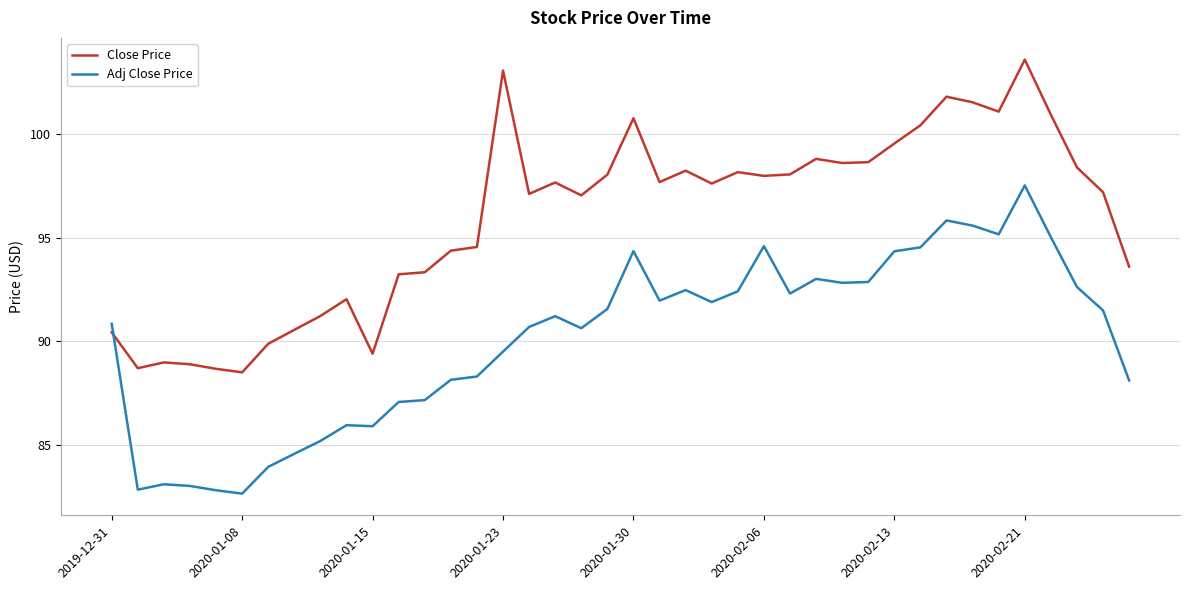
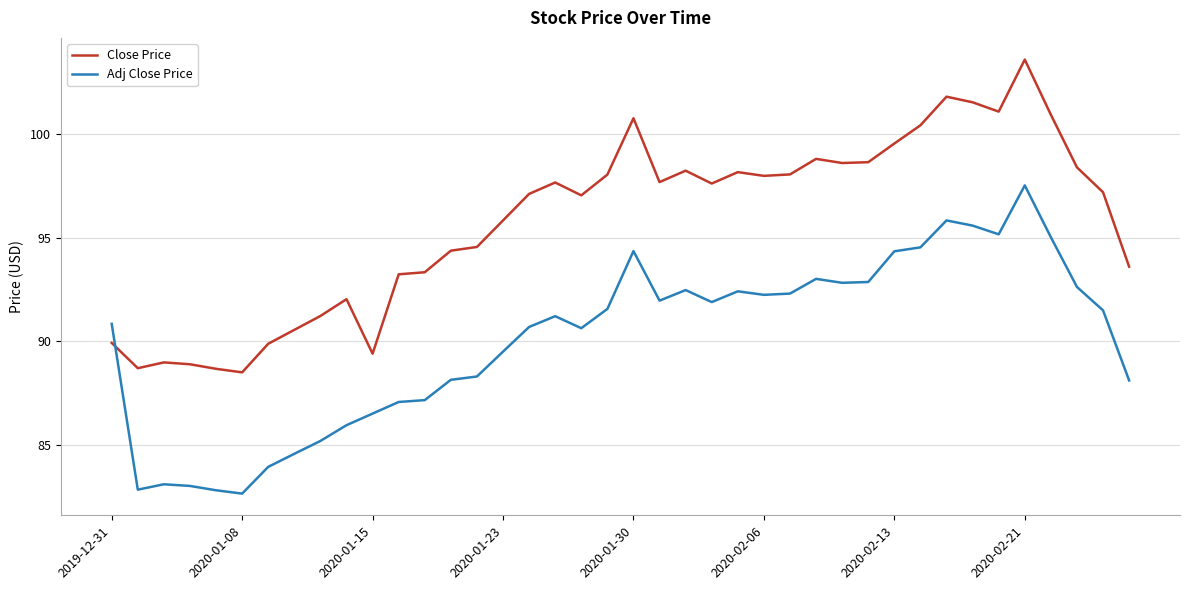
Close Price, 2019-12-31: 90.4 -> 89.9
Adj Close Price, 2020-01-15: 85.9 -> 86.5
Close Price, 2020-01-23: 103.1 -> 95.8
Adj Close Price, 2020-02-06: 94.6 -> 92.3
